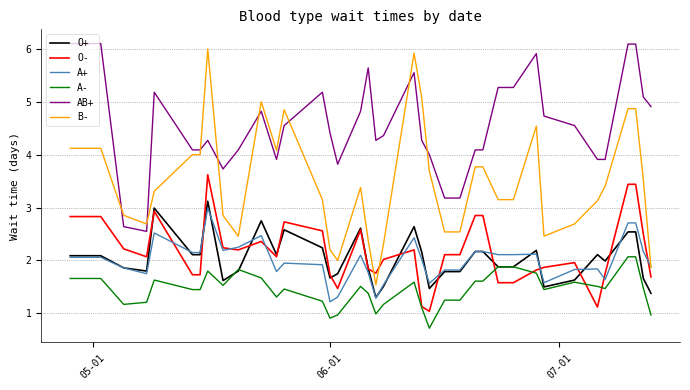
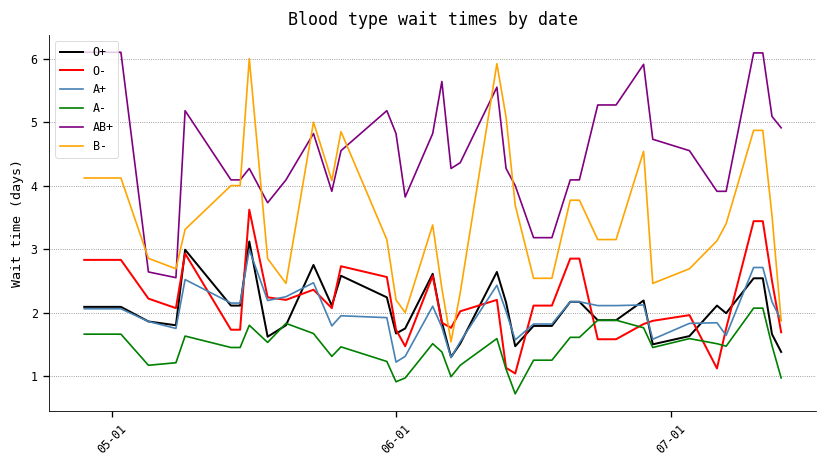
AB+, 06-01: 4.4 -> 4.8
